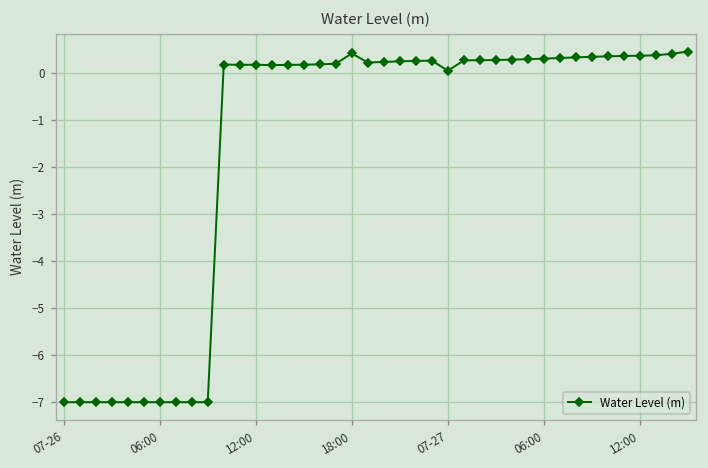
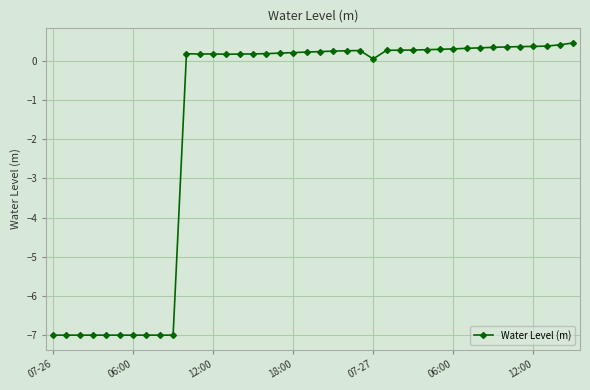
18:00: 0.4 -> 0.2
